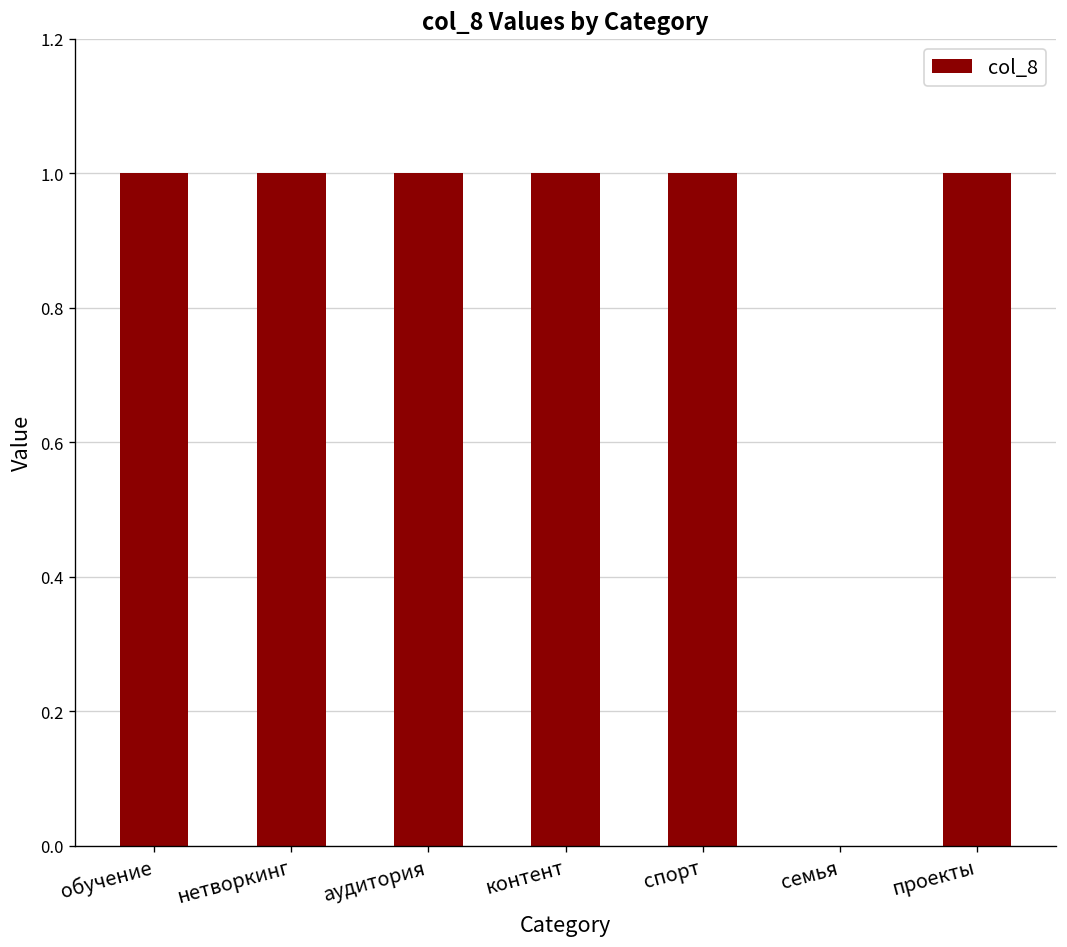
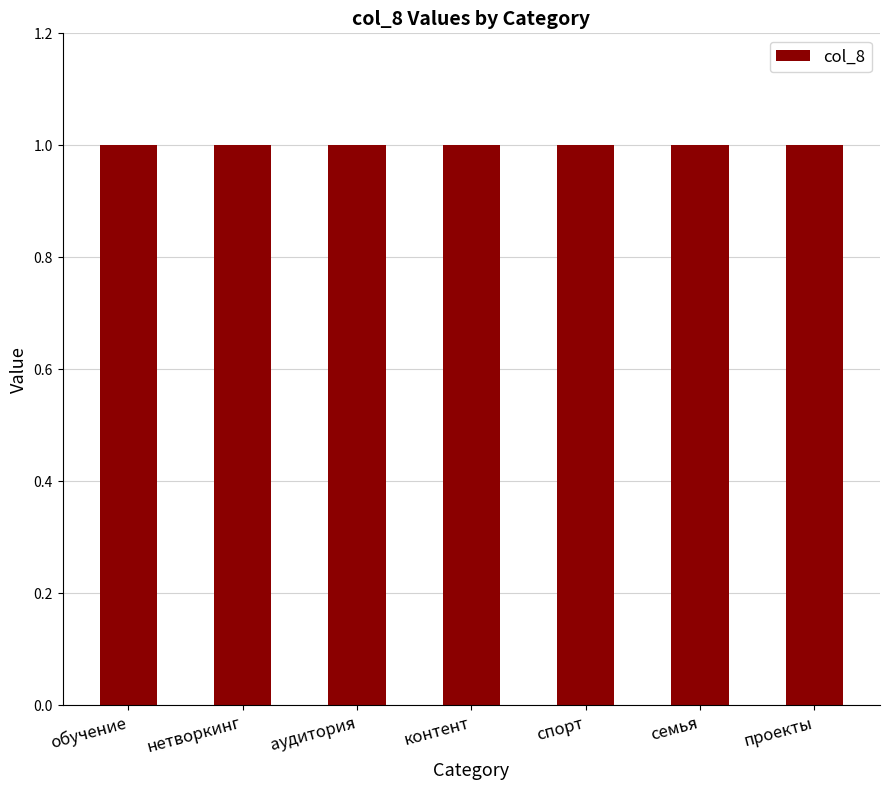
семья: 0 -> 1
